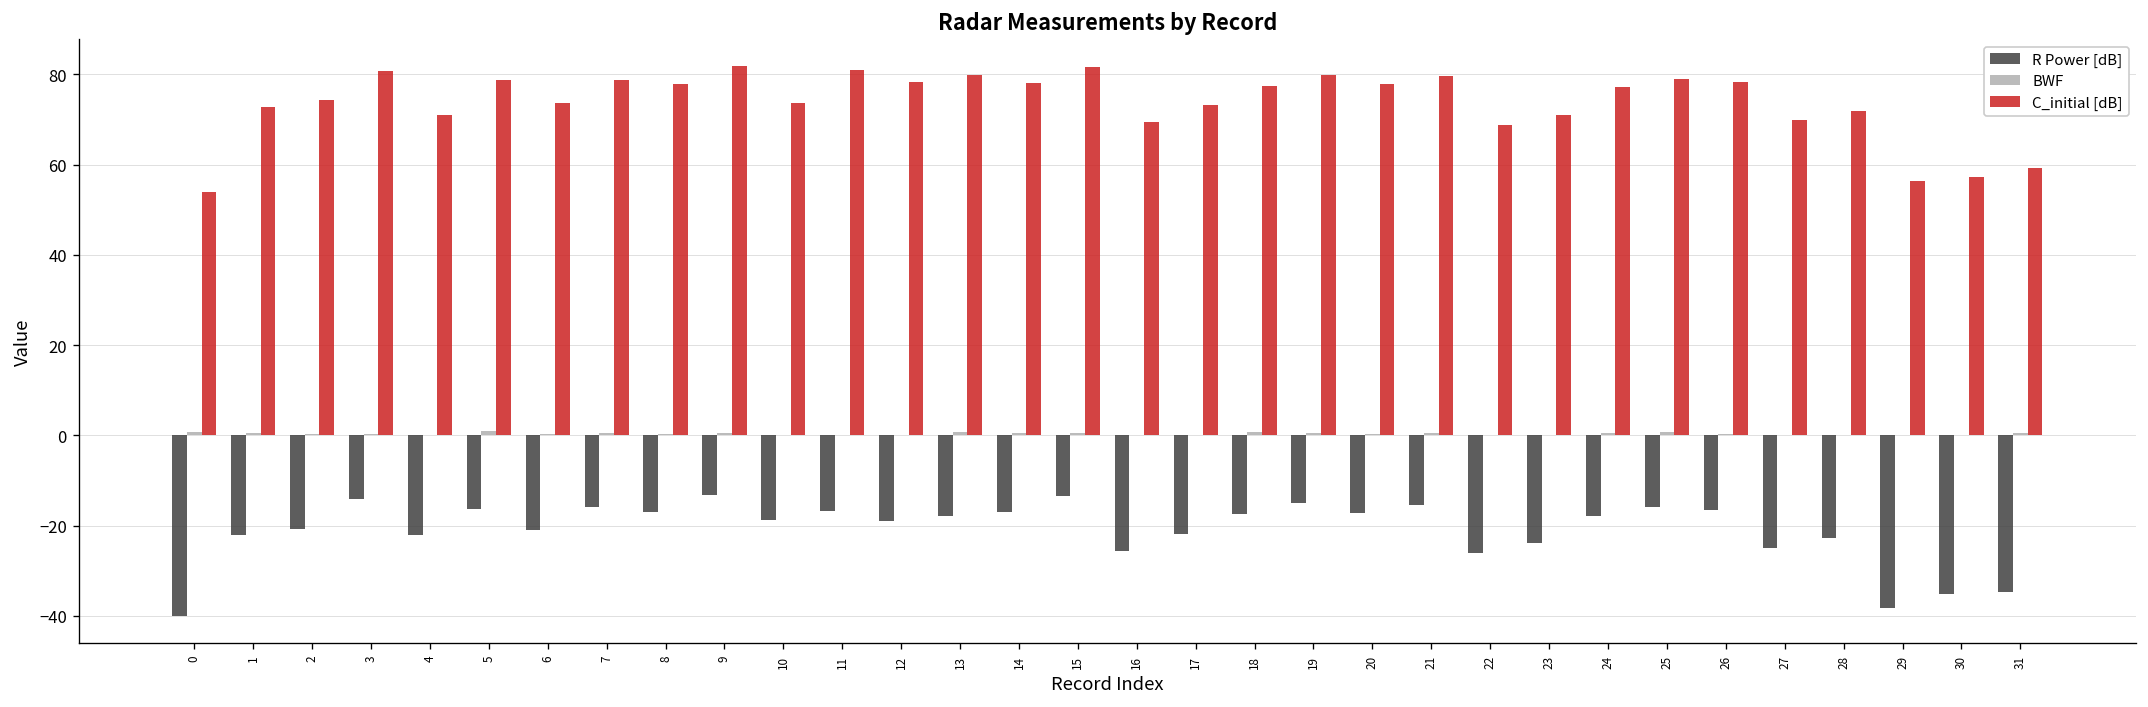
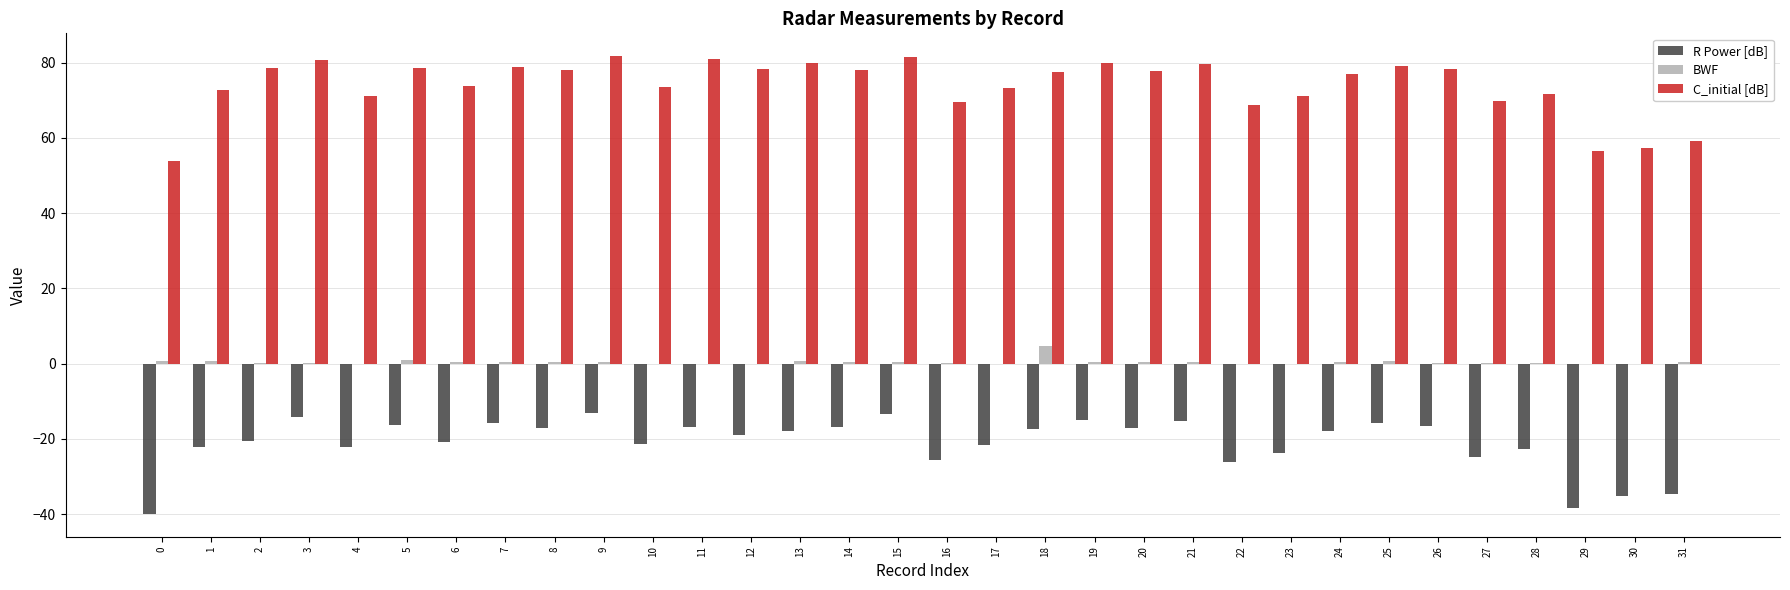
C_initial [dB], 2: 74 -> 79
R Power [dB], 10: -19 -> -21
BWF, 18: 1 -> 5
